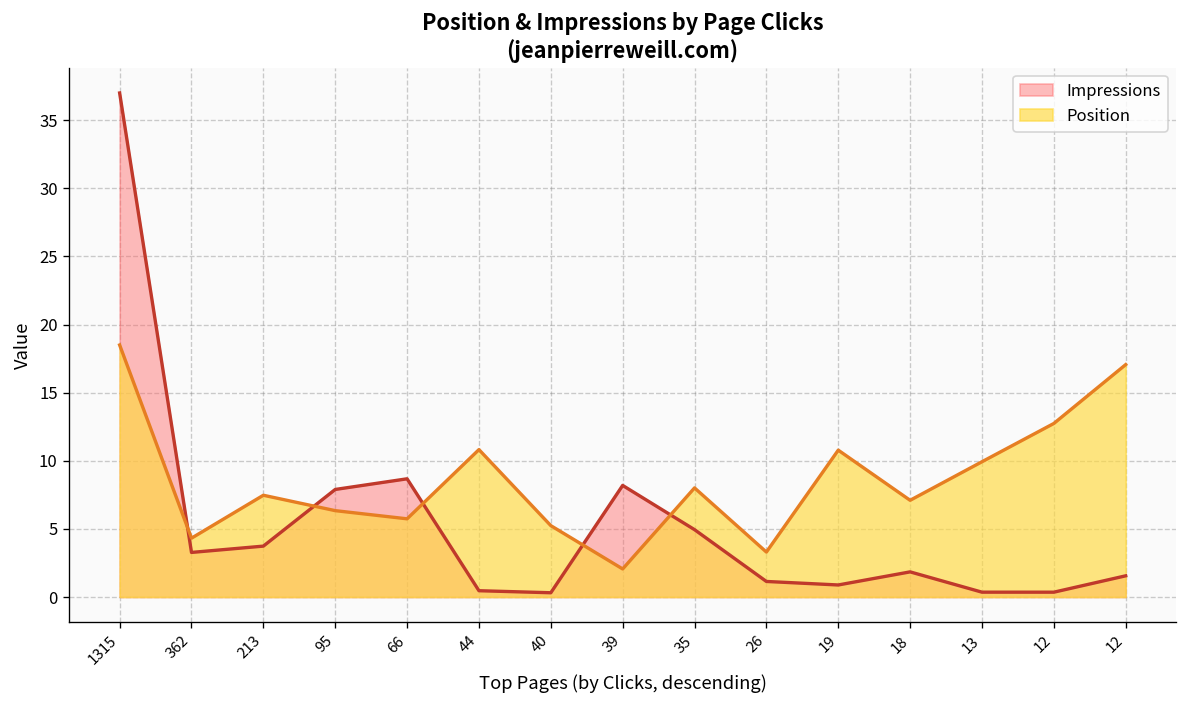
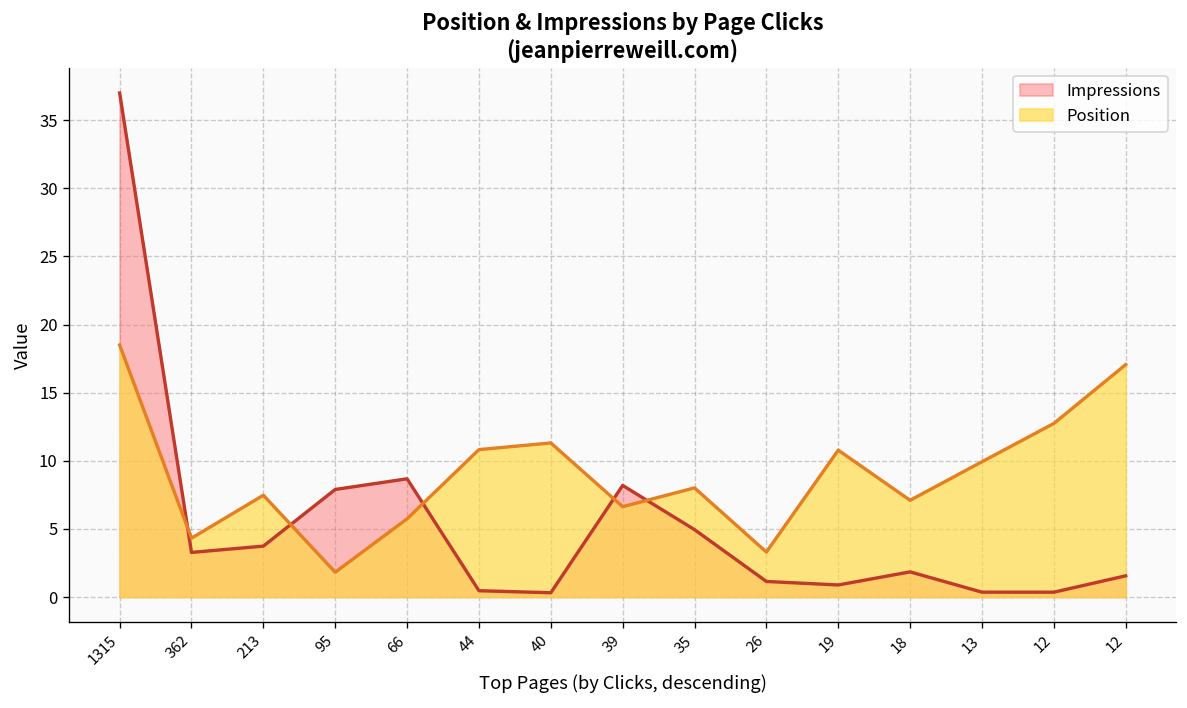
Position, 95: 6.3 -> 1.8
Position, 40: 5.2 -> 11.3
Position, 39: 2.1 -> 6.6
